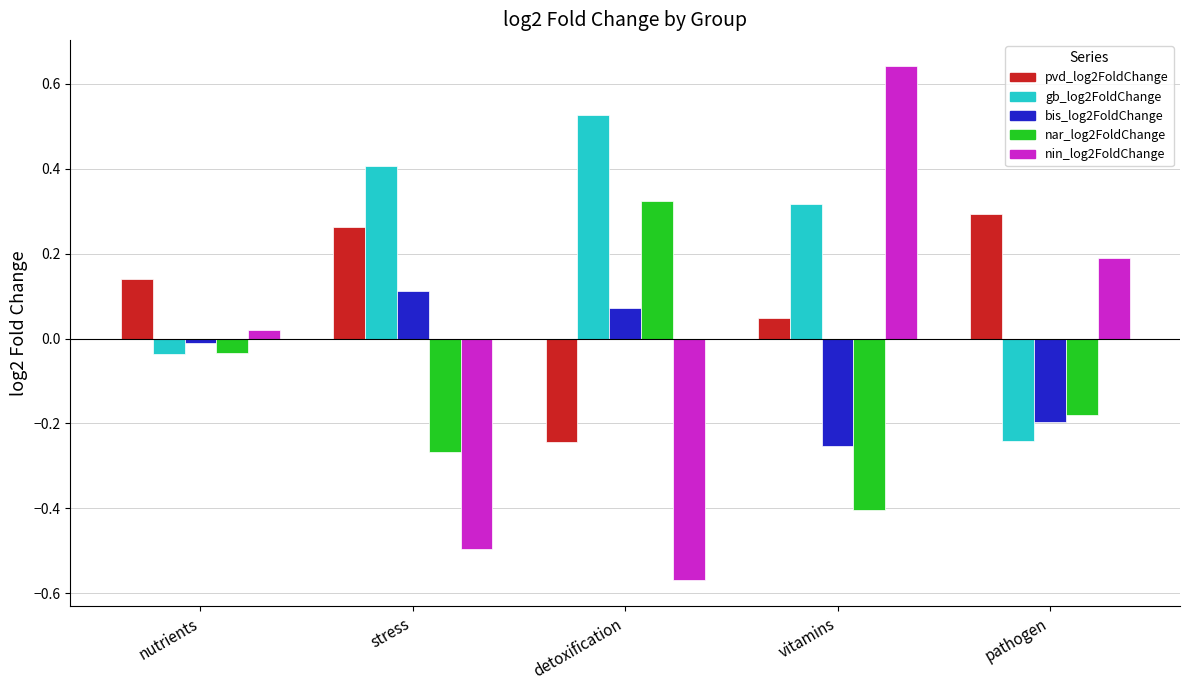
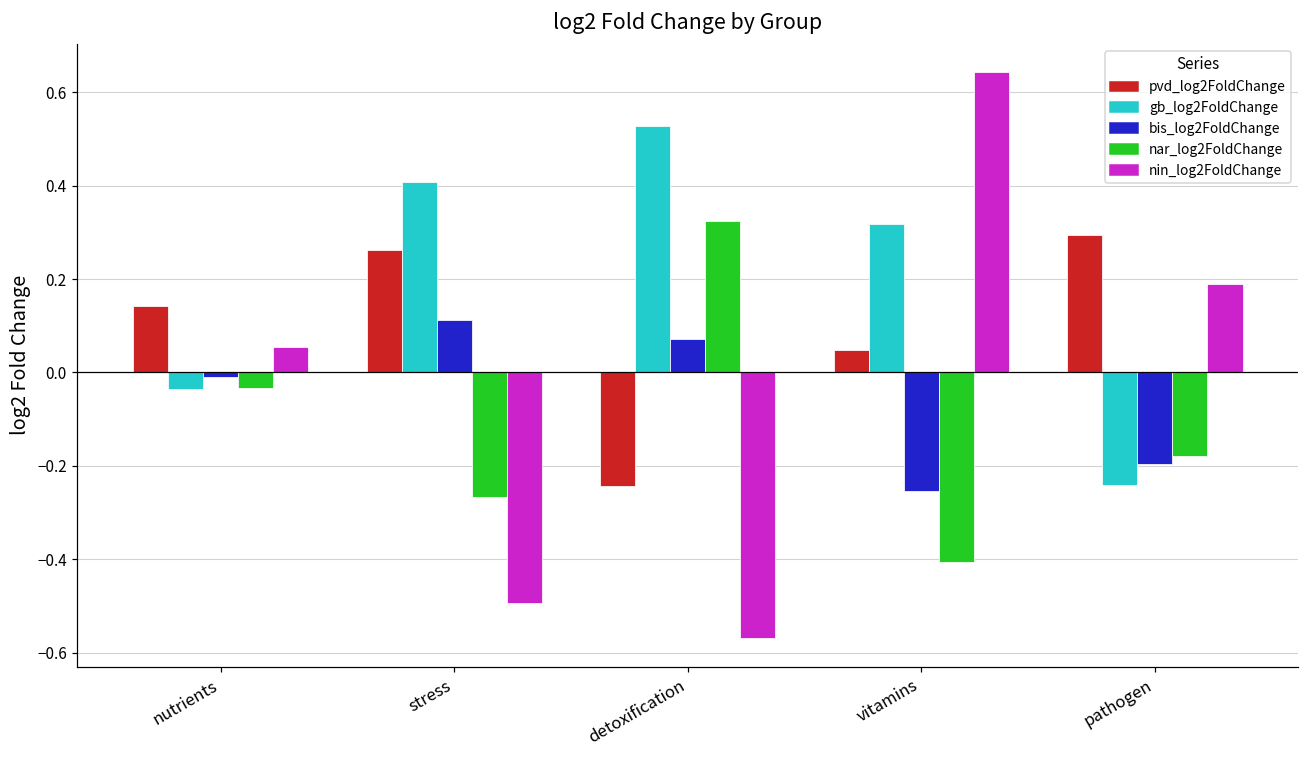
nin_log2FoldChange, nutrients: 0.02 -> 0.05
